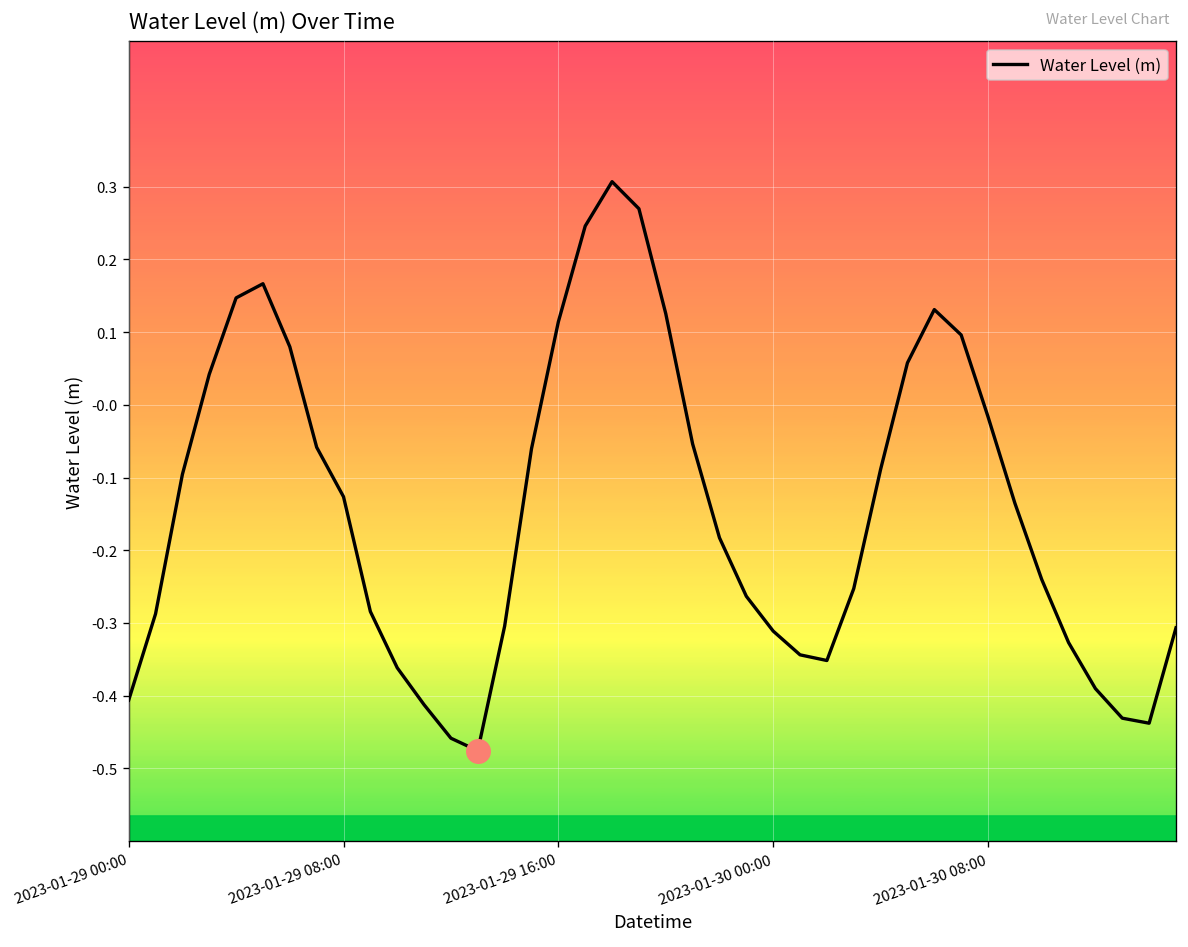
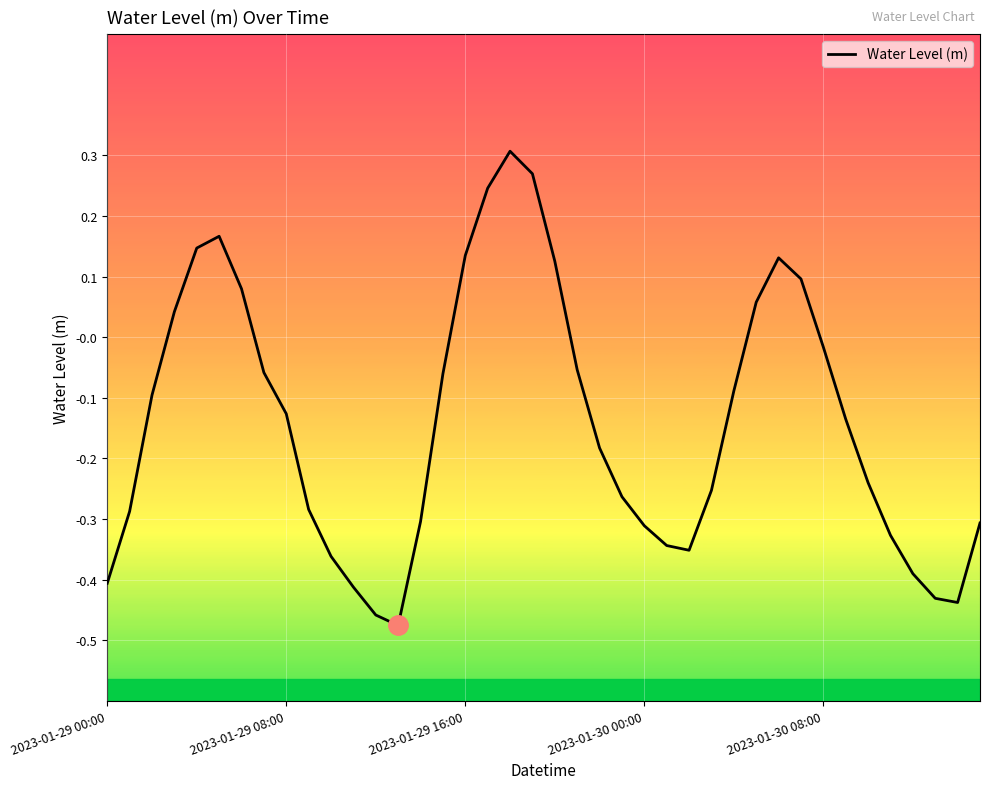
Water Level (m), 2023-01-29 16:00: 0.11 -> 0.13
